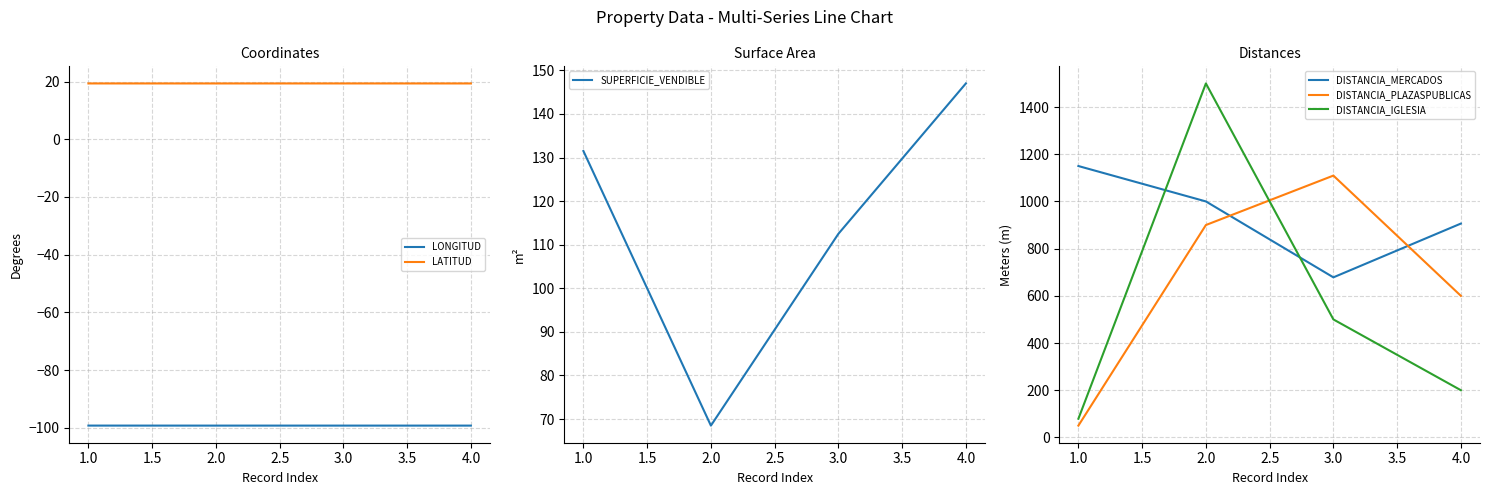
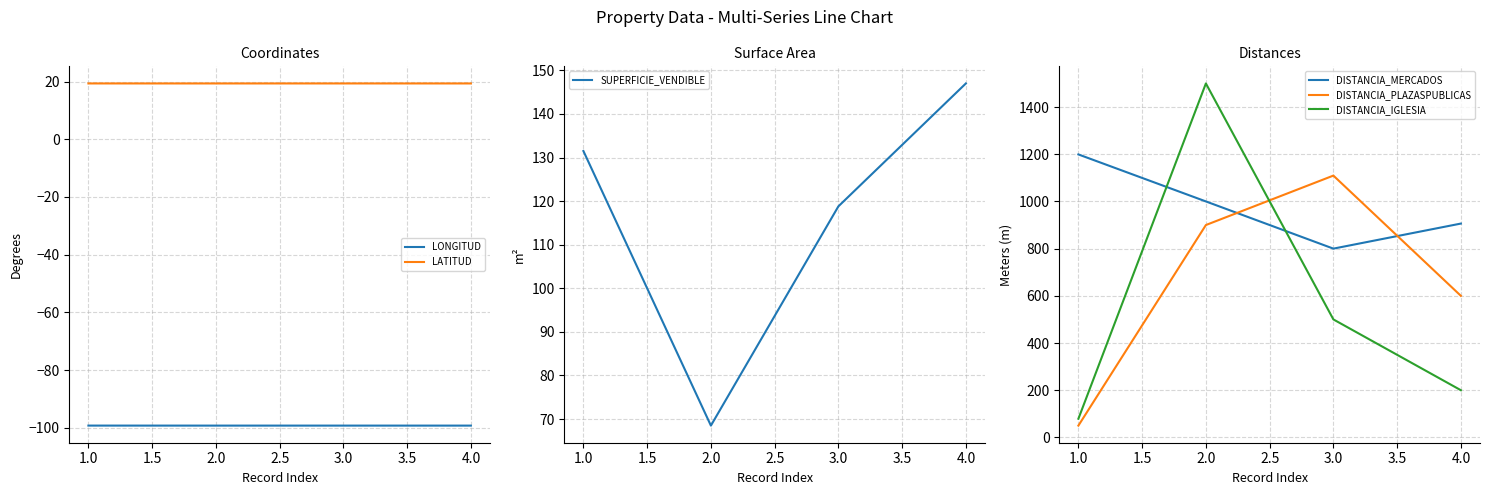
Surface Area, 3.0: 113 -> 119
Distances, DISTANCIA_MERCADOS, 1.0: 1150 -> 1200
Distances, DISTANCIA_MERCADOS, 3.0: 680 -> 800
